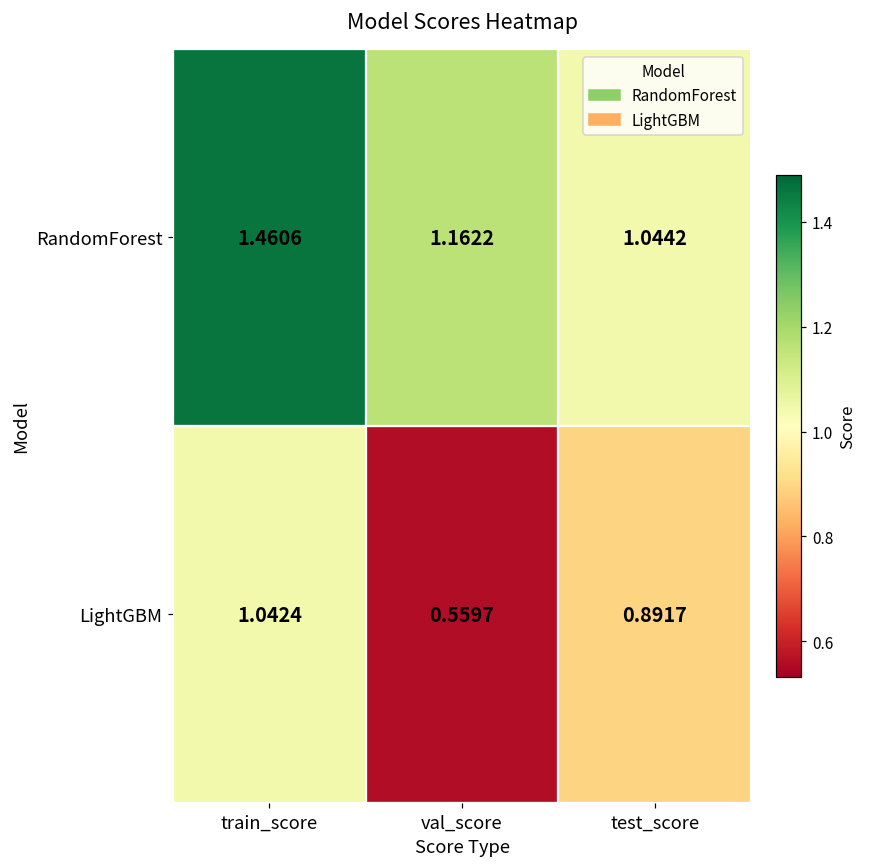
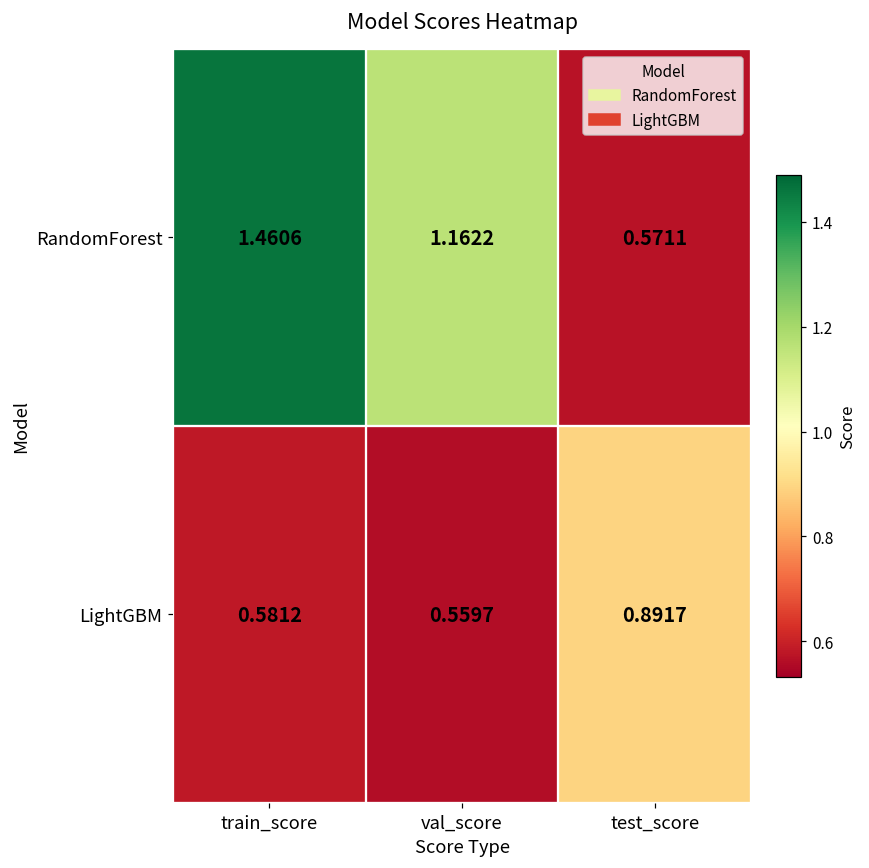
RandomForest, test_score: 1.0442 -> 0.5711
LightGBM, train_score: 1.0424 -> 0.5812
